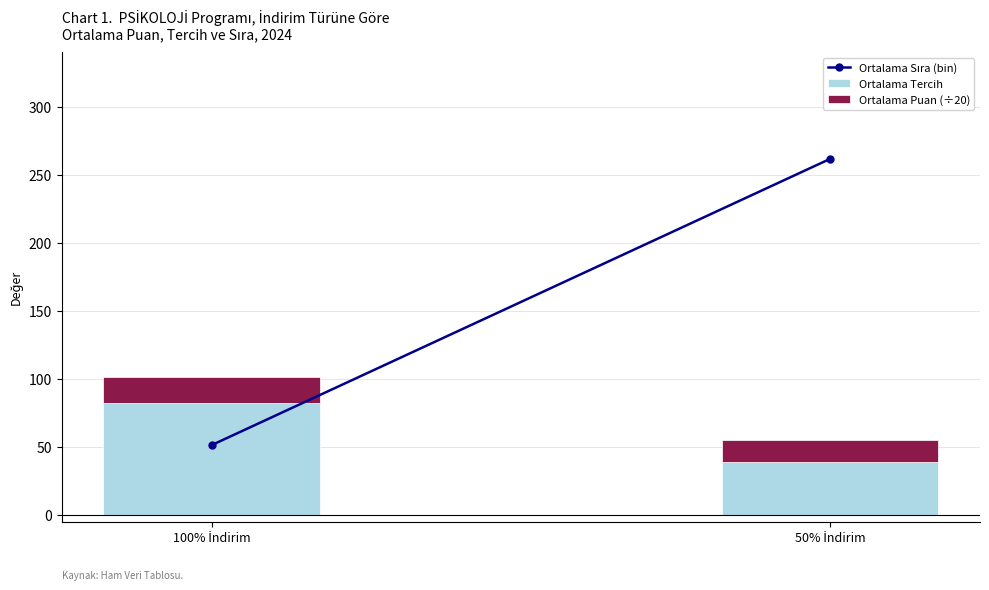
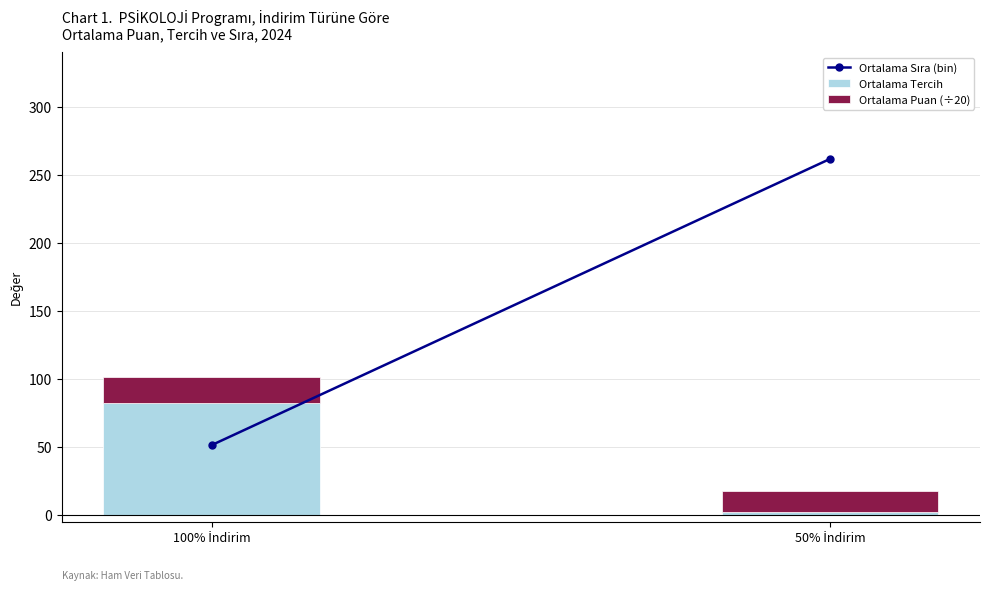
Ortalama Tercih, 50% İndirim: 39 -> 2
